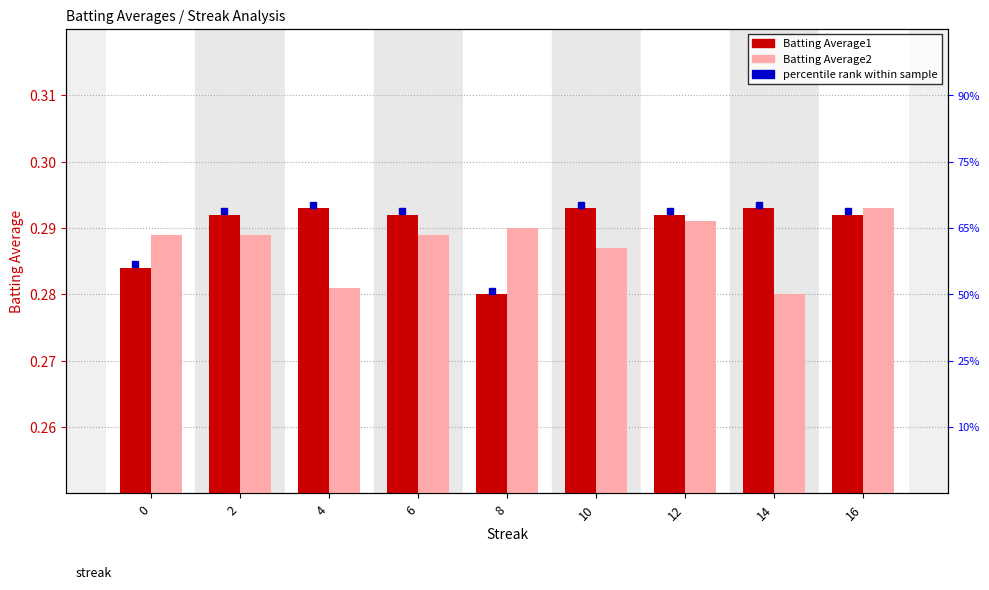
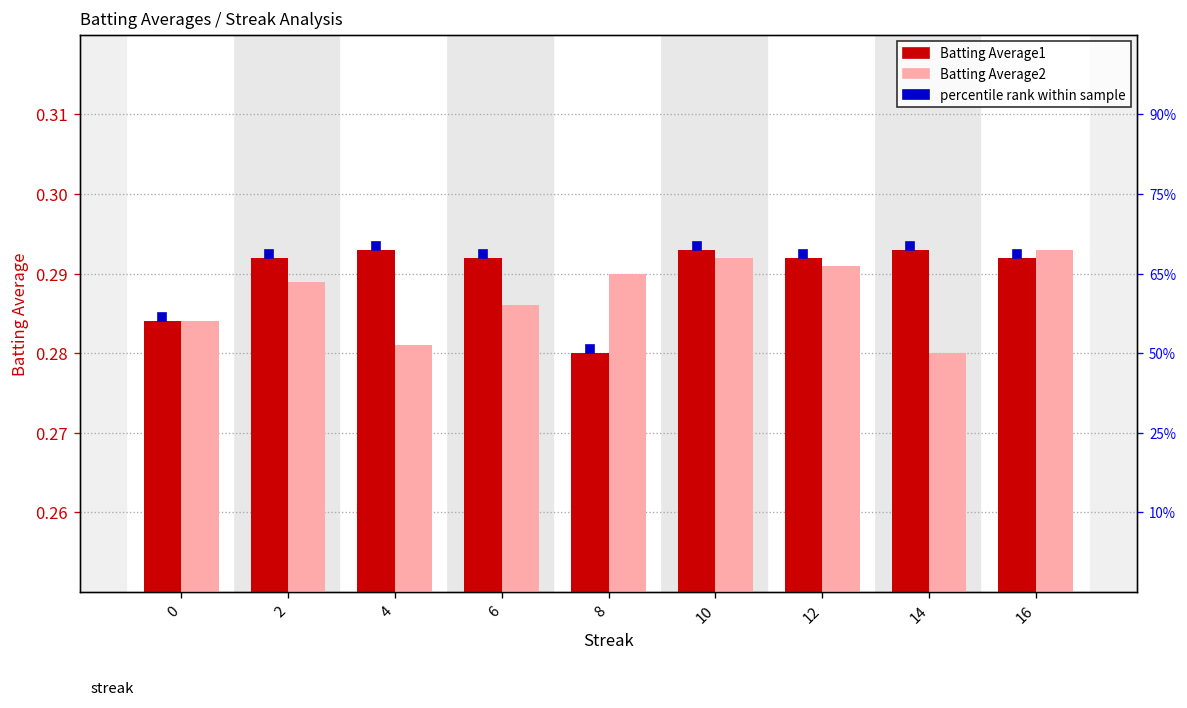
Batting Average2, 0: 0.289 -> 0.284
Batting Average2, 6: 0.289 -> 0.286
Batting Average2, 10: 0.287 -> 0.292
